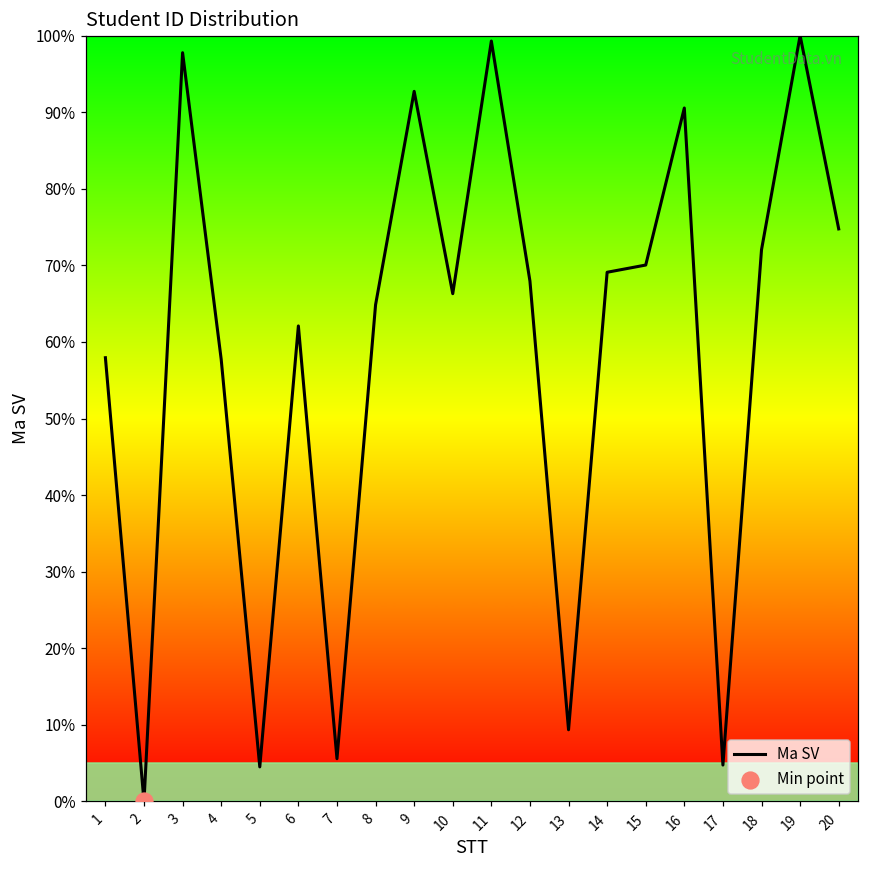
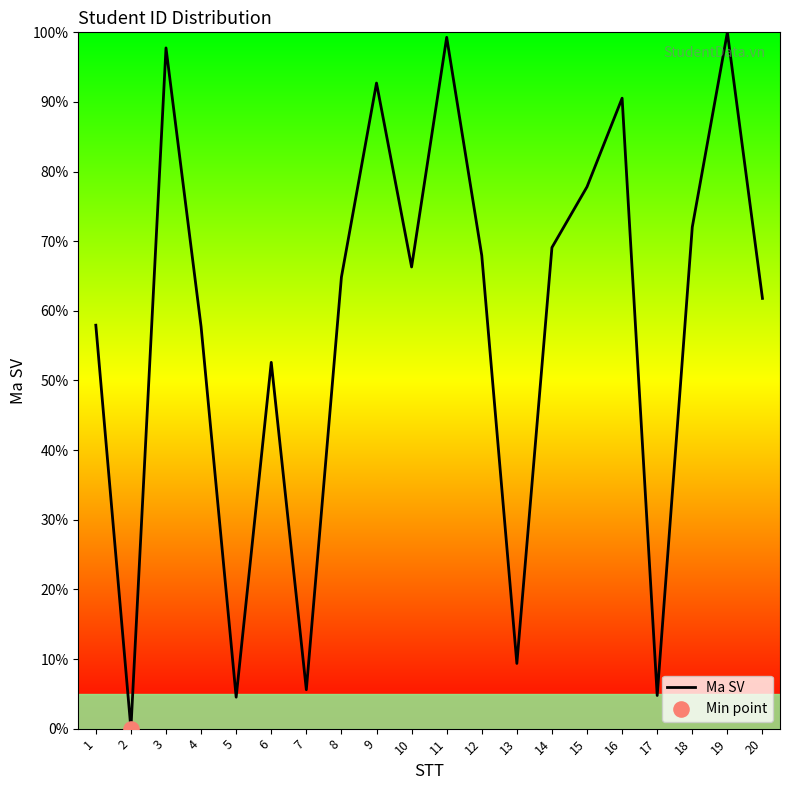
Ma SV, 6: 62% -> 53%
Ma SV, 15: 70% -> 78%
Ma SV, 20: 75% -> 62%
